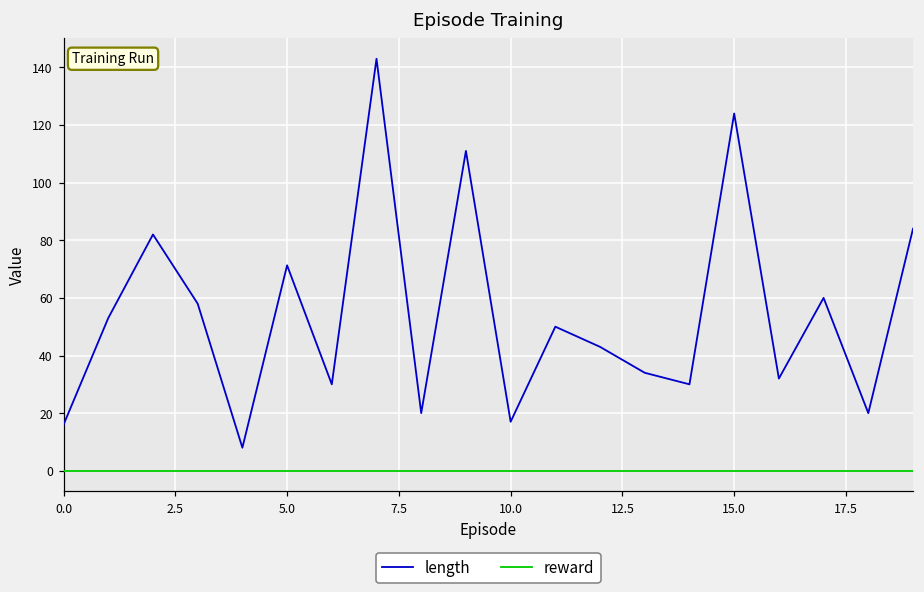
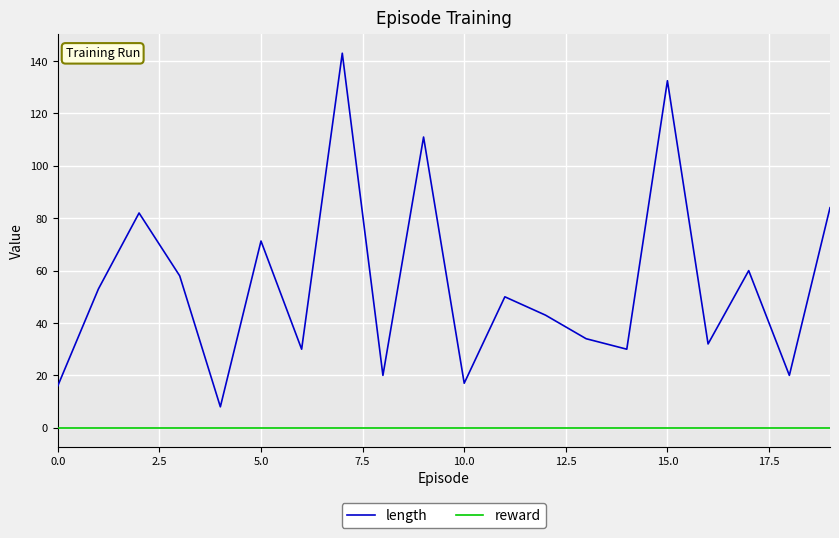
length, 15.0: 124 -> 133
